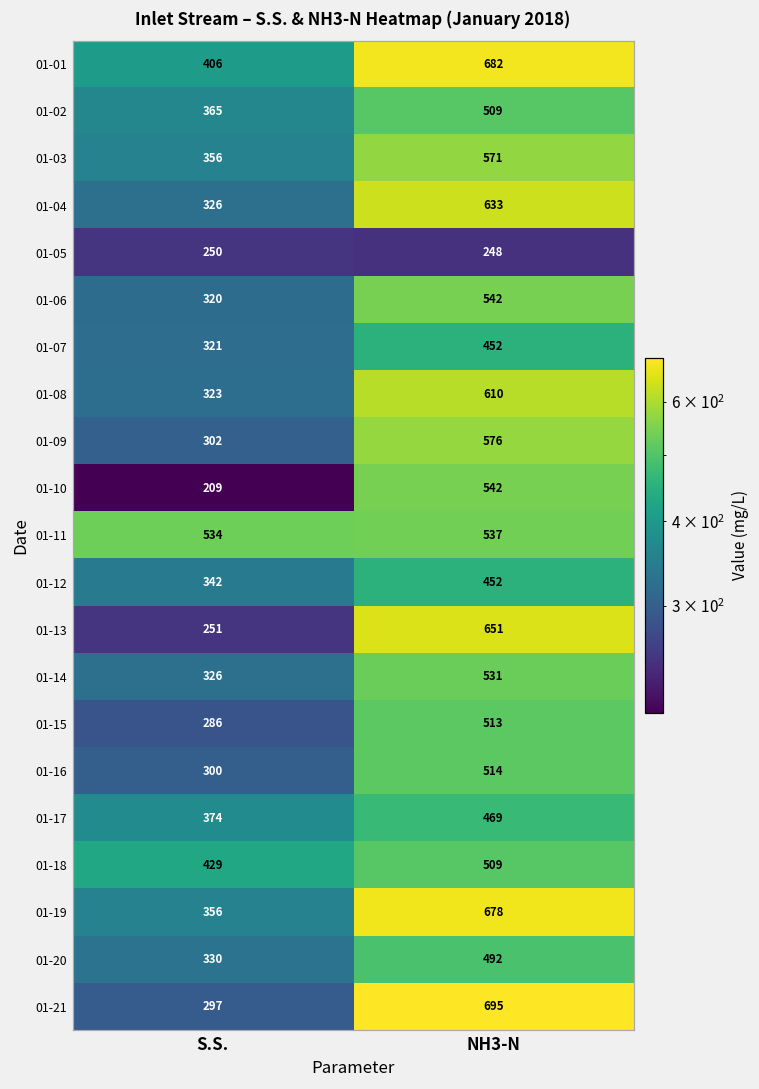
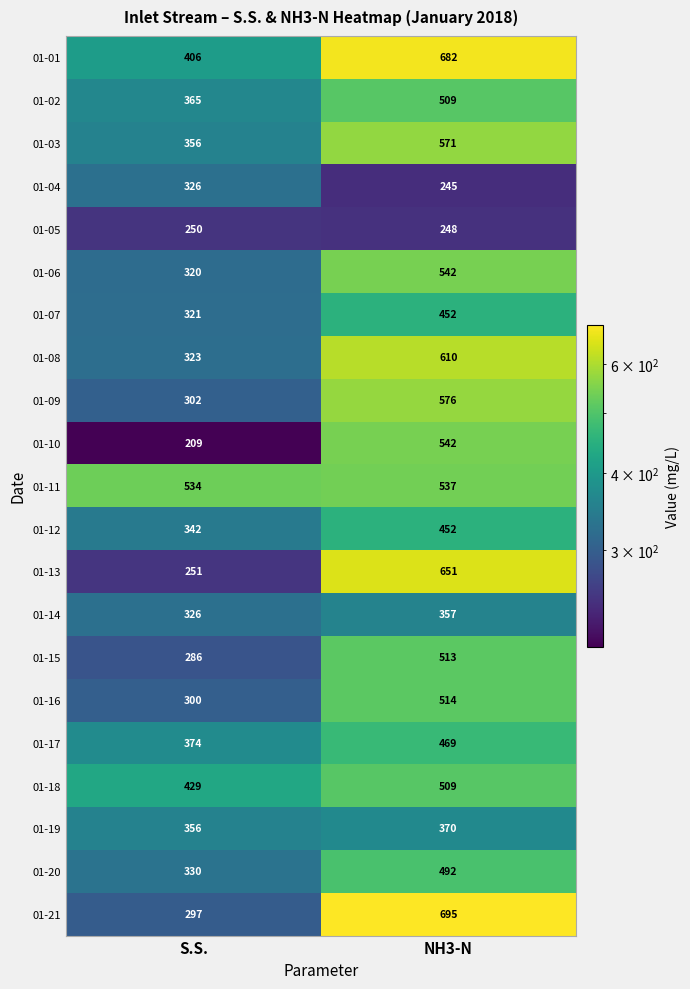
01-04, NH3-N: 633 -> 245
01-14, NH3-N: 531 -> 357
01-19, NH3-N: 678 -> 370
